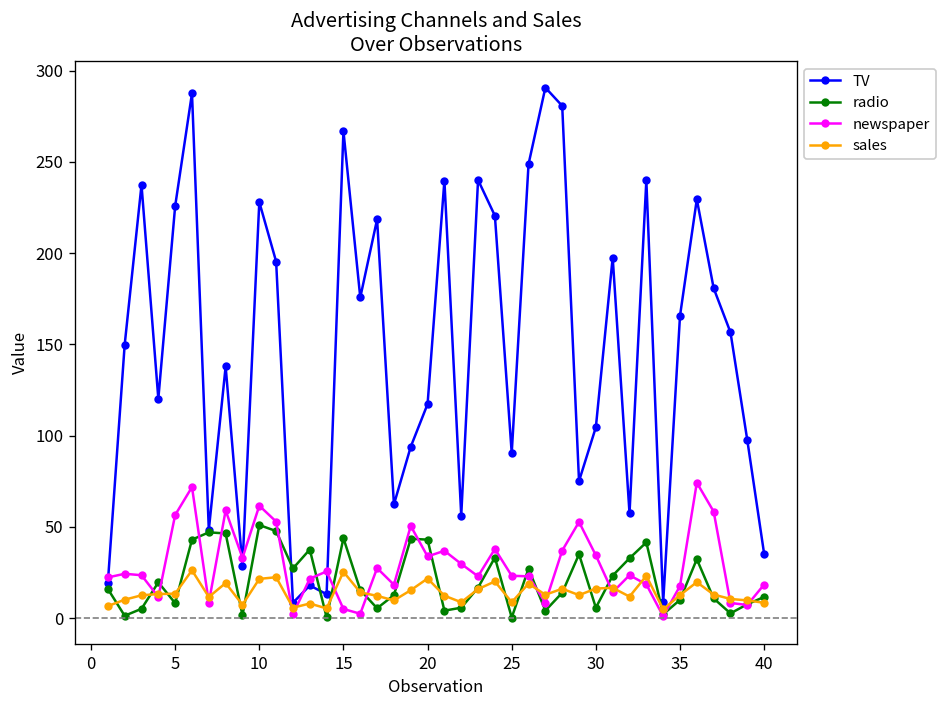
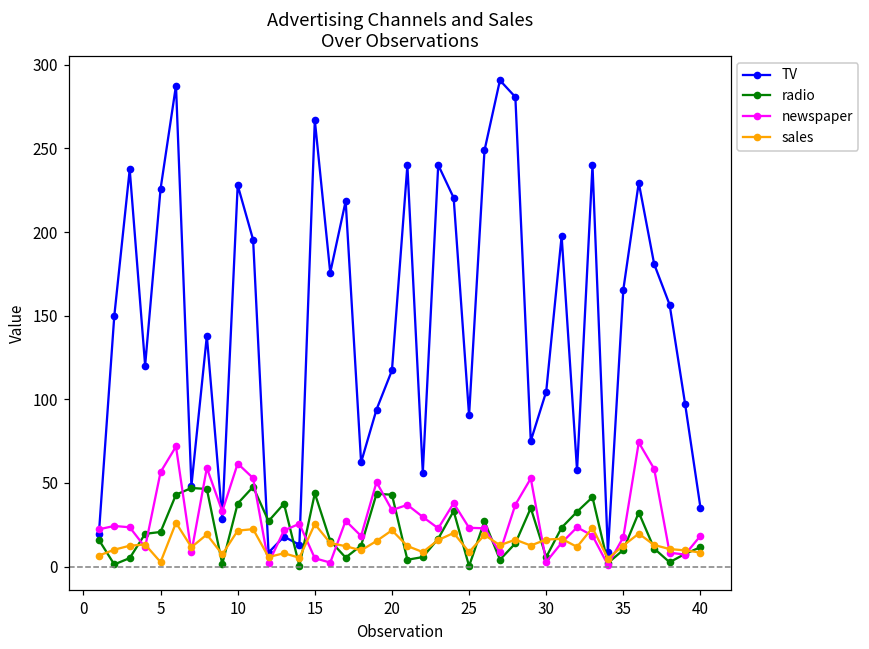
radio, 5: 8 -> 21
sales, 5: 13 -> 3
radio, 10: 51 -> 38
newspaper, 30: 34 -> 3
